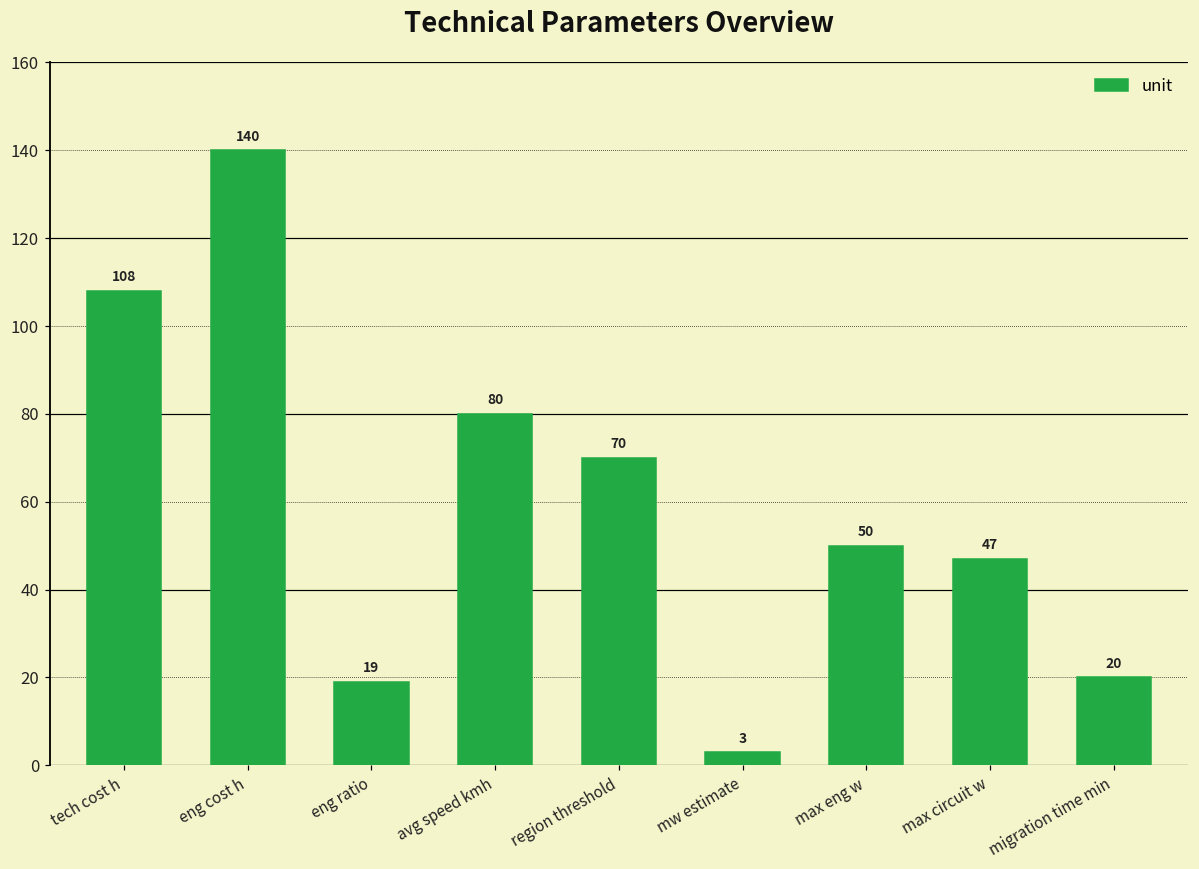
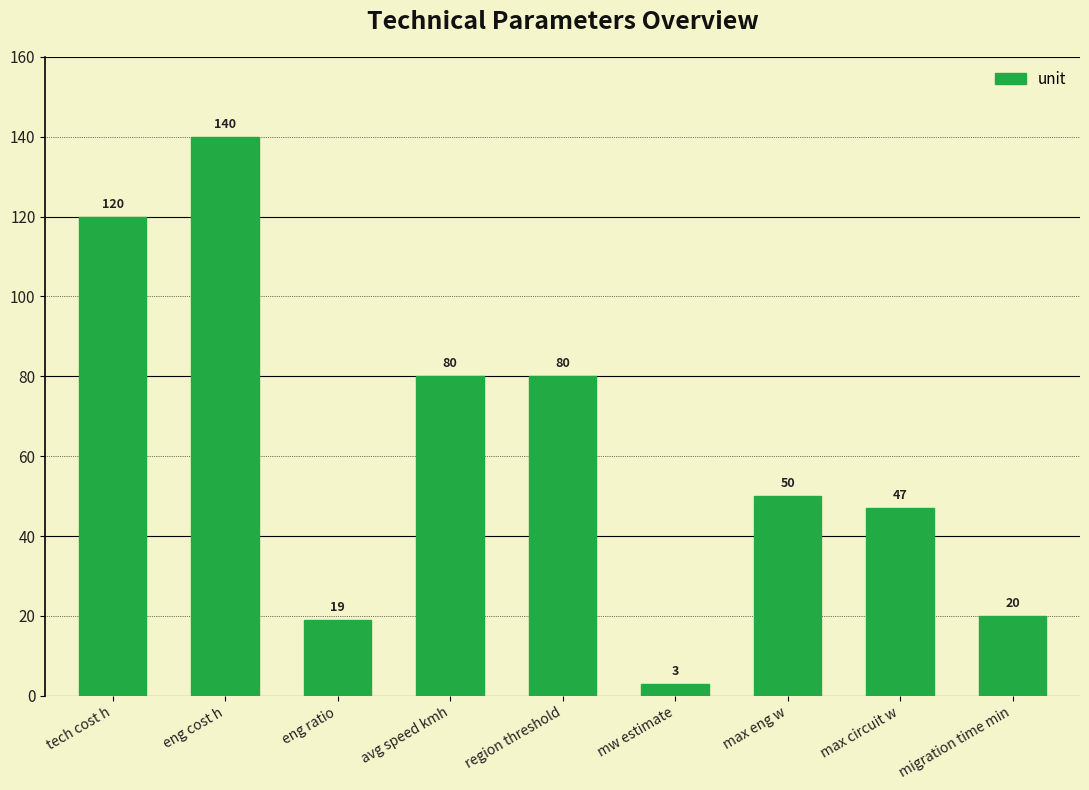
tech cost h: 108 -> 120
region threshold: 70 -> 80
